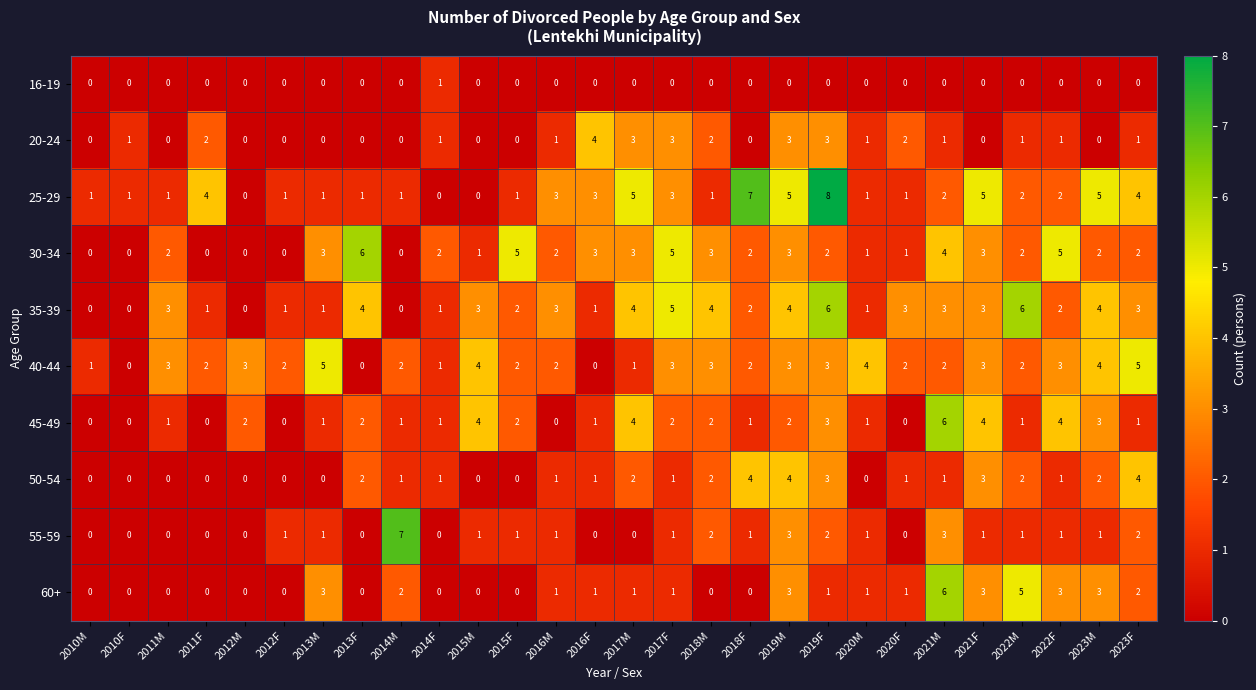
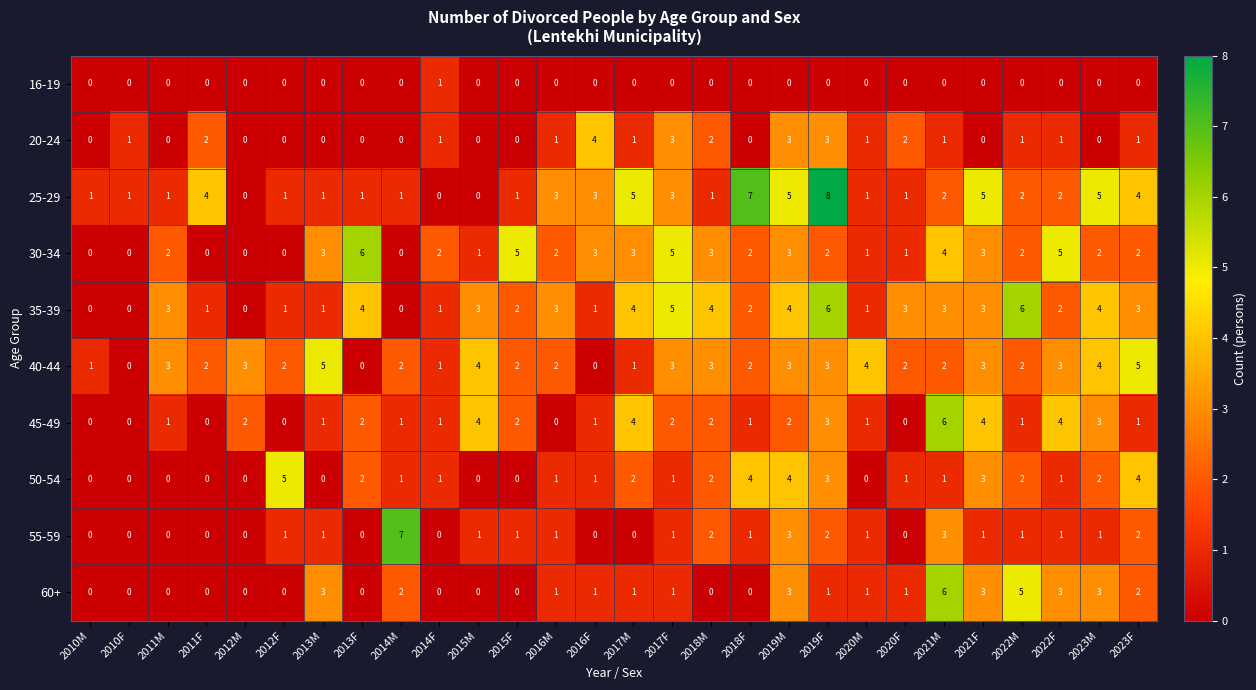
20-24, 2017M: 3 -> 1
50-54, 2012F: 0 -> 5
